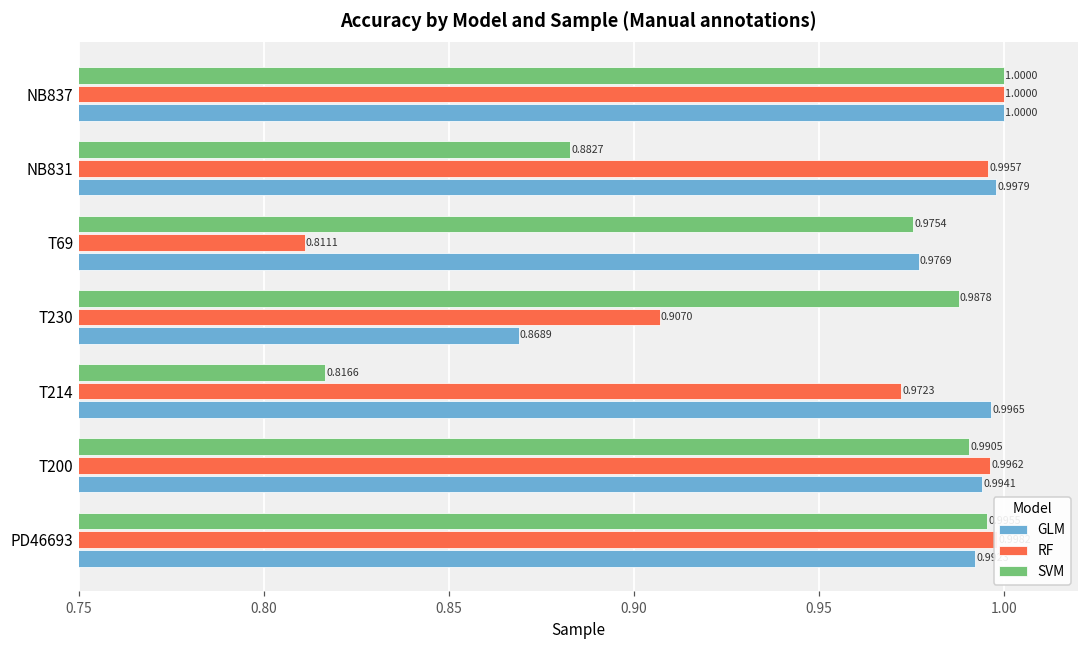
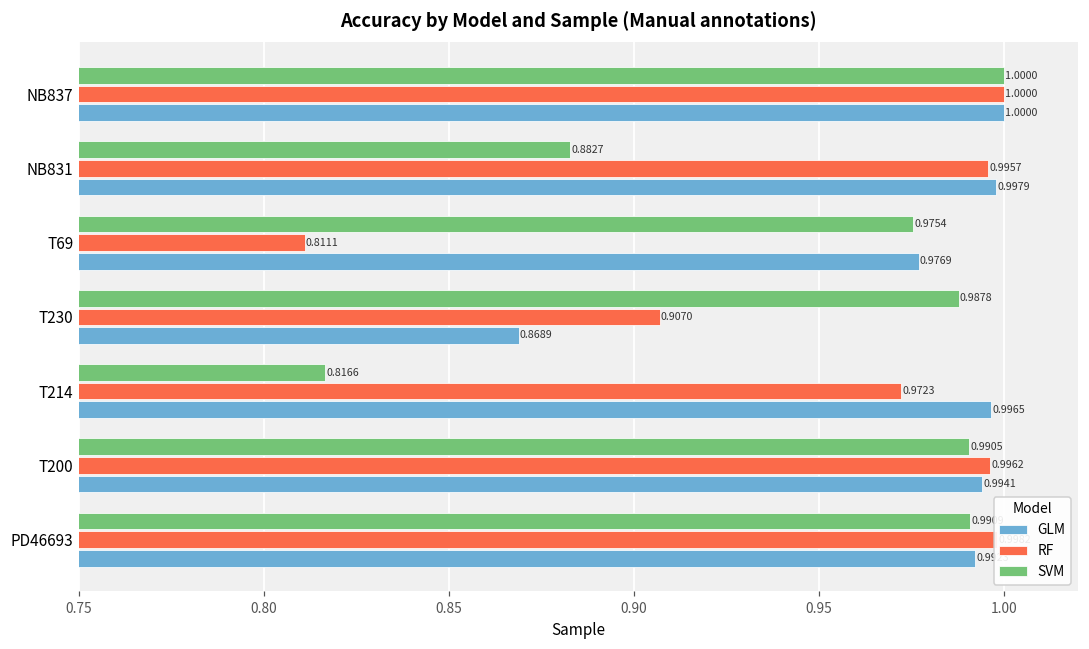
SVM, PD46693: 0.995 -> 0.991
